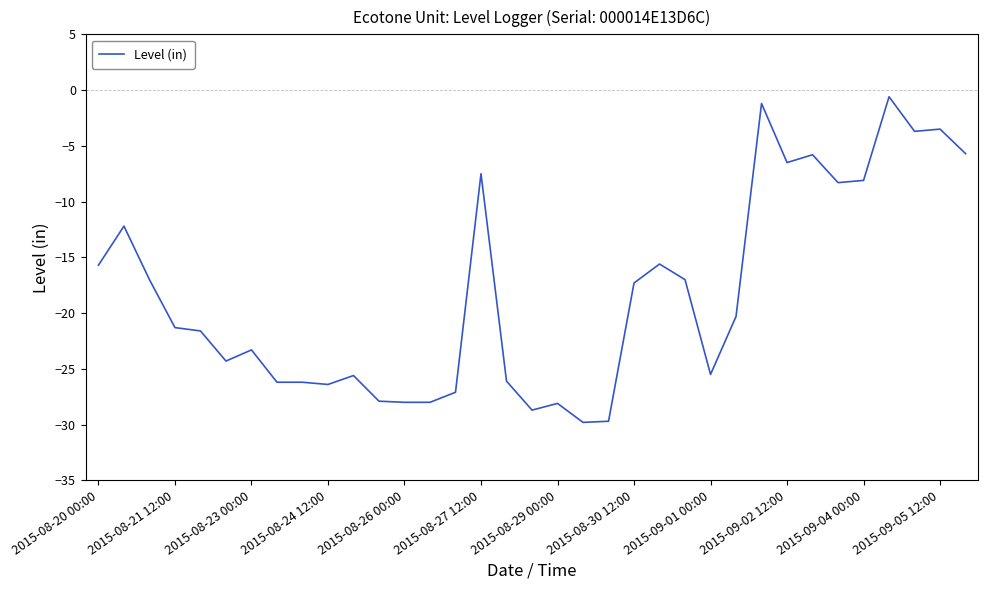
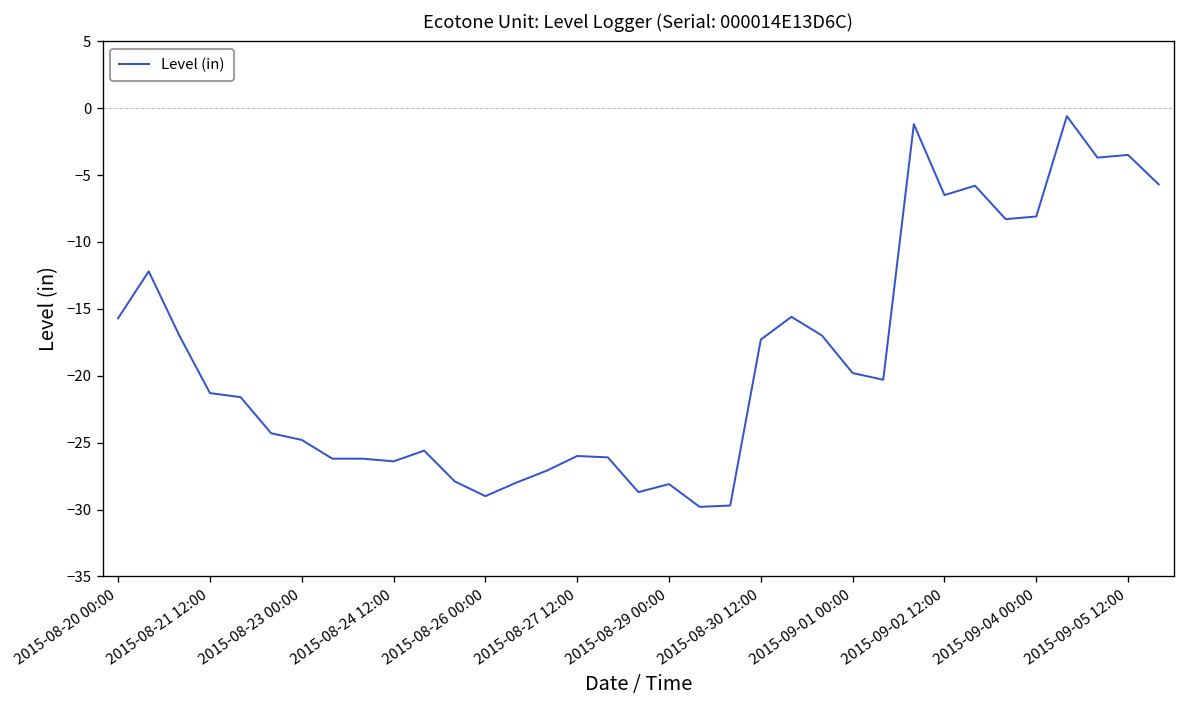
2015-08-23 00:00: -23.3 -> -24.8
2015-08-26 00:00: -28 -> -29
2015-08-27 12:00: -7.5 -> -26.0
2015-09-01 00:00: -25.5 -> -19.8
